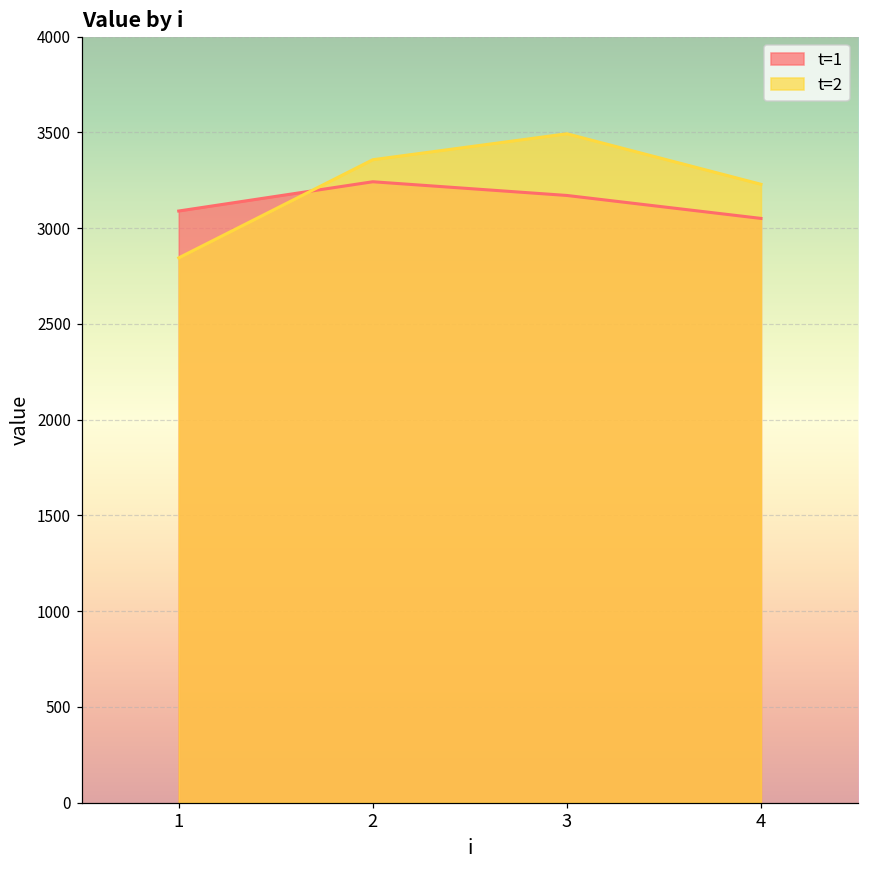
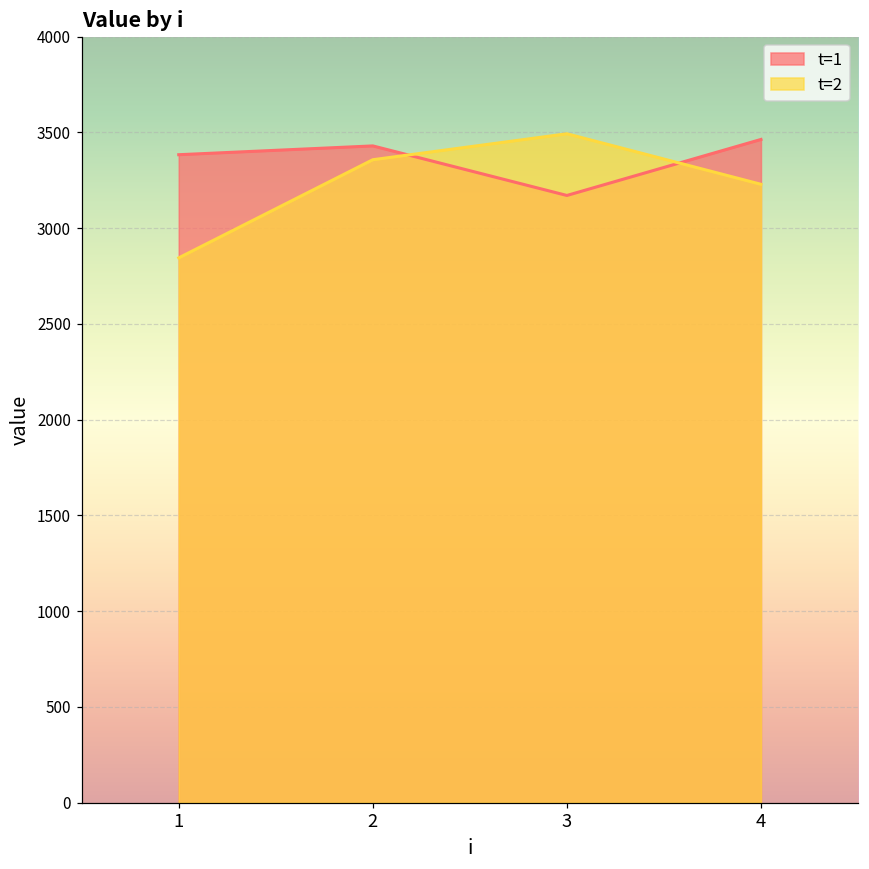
t=1, 1: 3090 -> 3380
t=1, 2: 3240 -> 3430
t=1, 4: 3050 -> 3460
